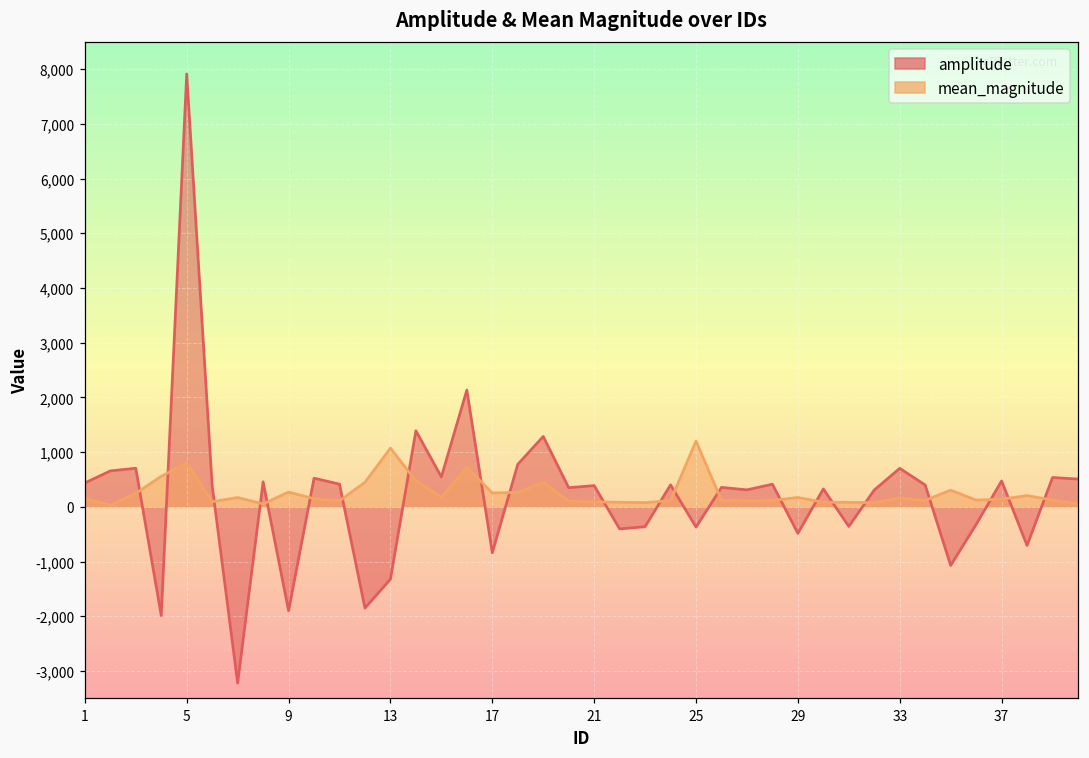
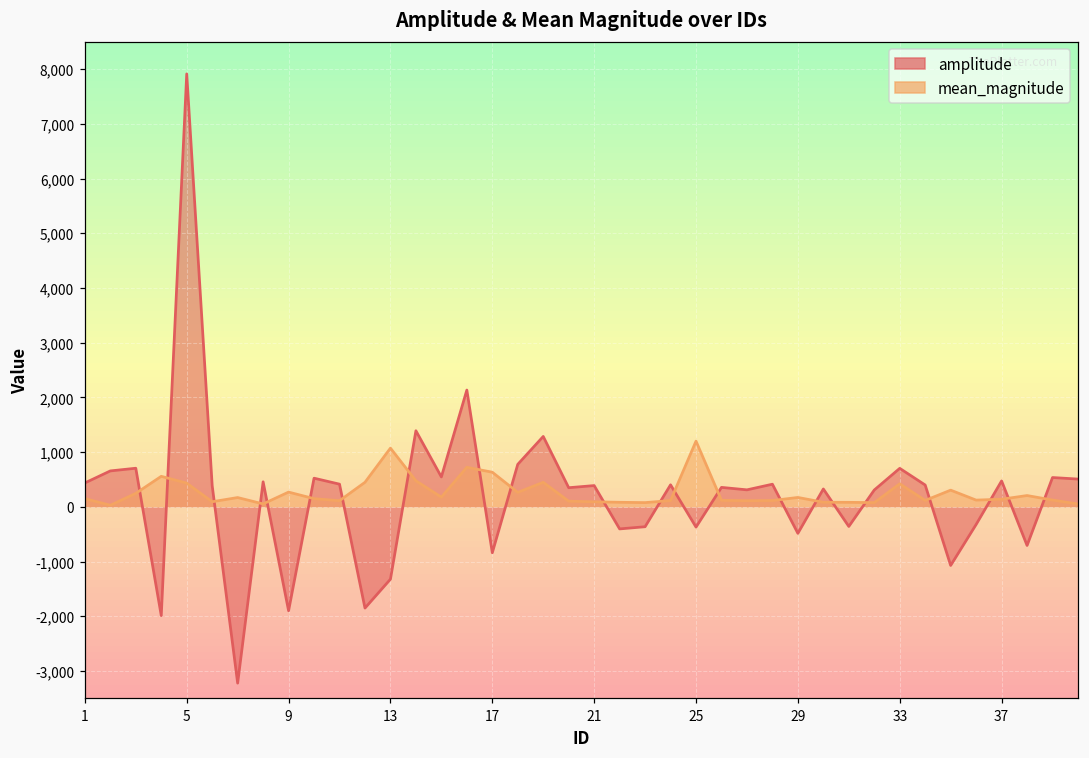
mean_magnitude, 5: 800 -> 400
mean_magnitude, 17: 300 -> 600
mean_magnitude, 33: 200 -> 400
